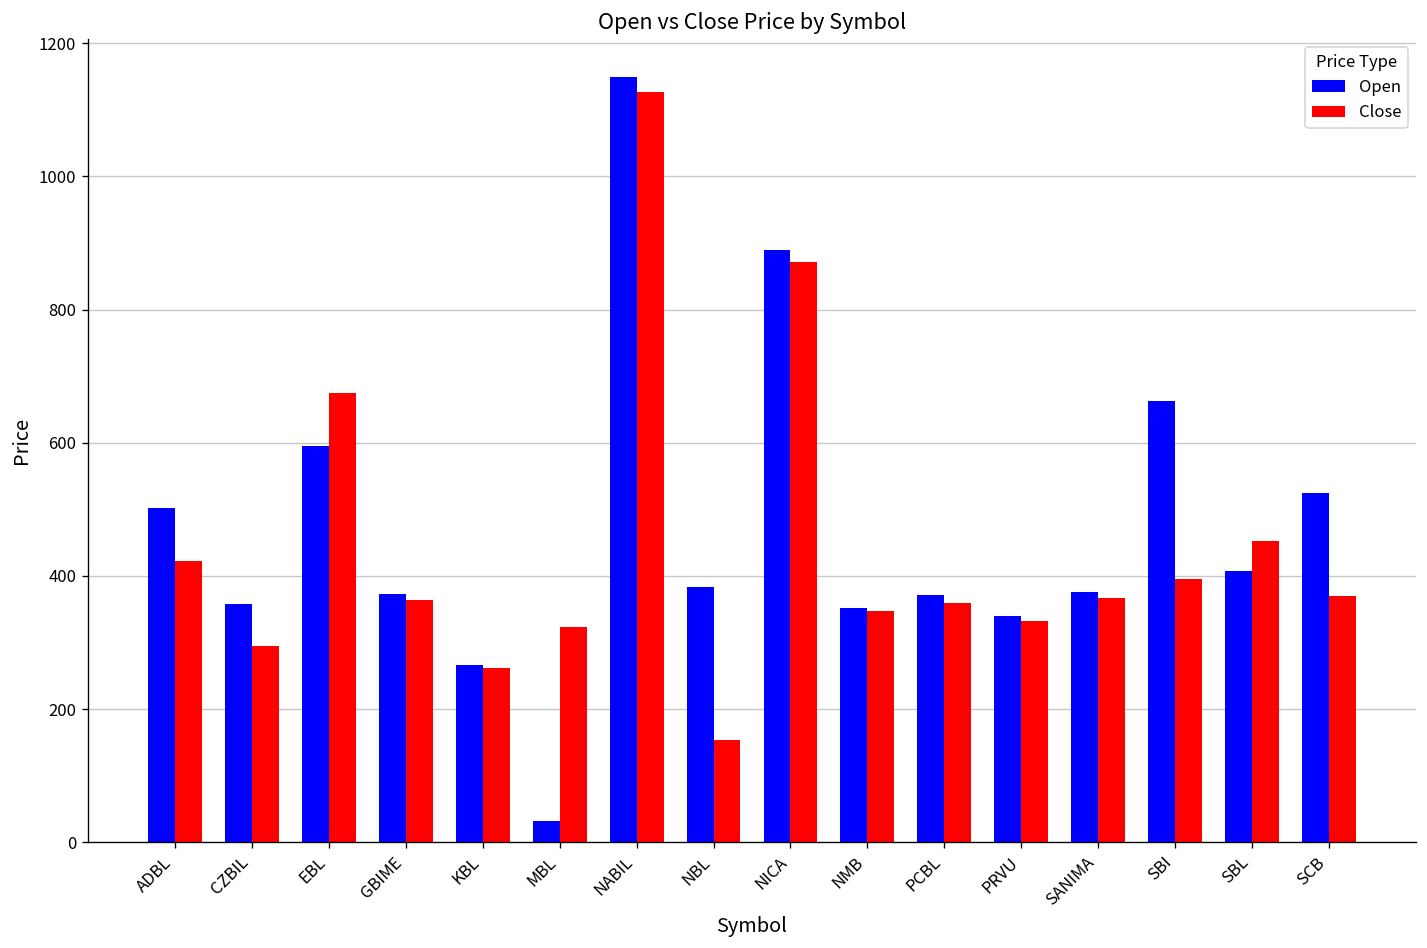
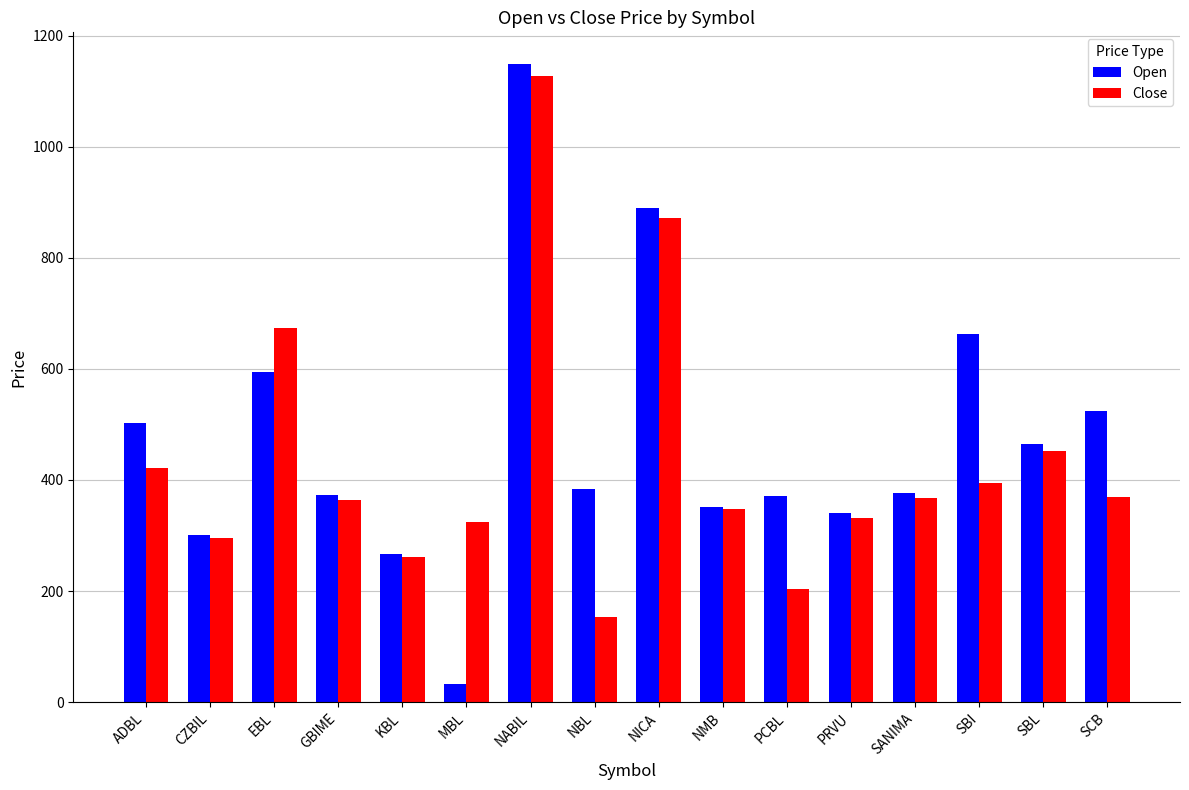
Open, CZBIL: 360 -> 300
Close, PCBL: 360 -> 200
Open, SBL: 410 -> 460
